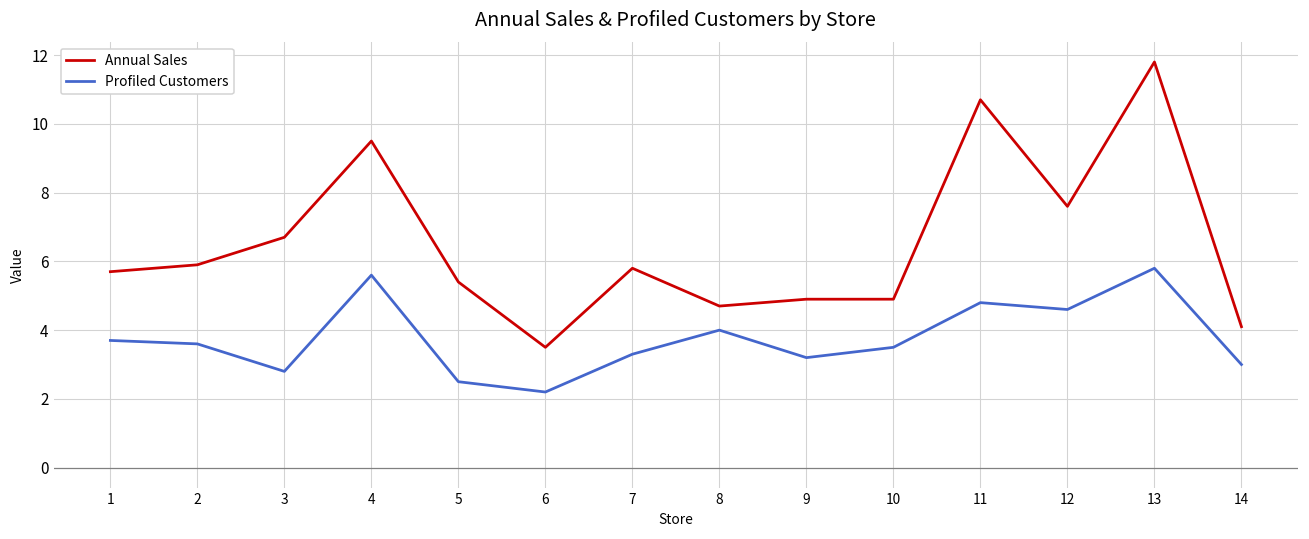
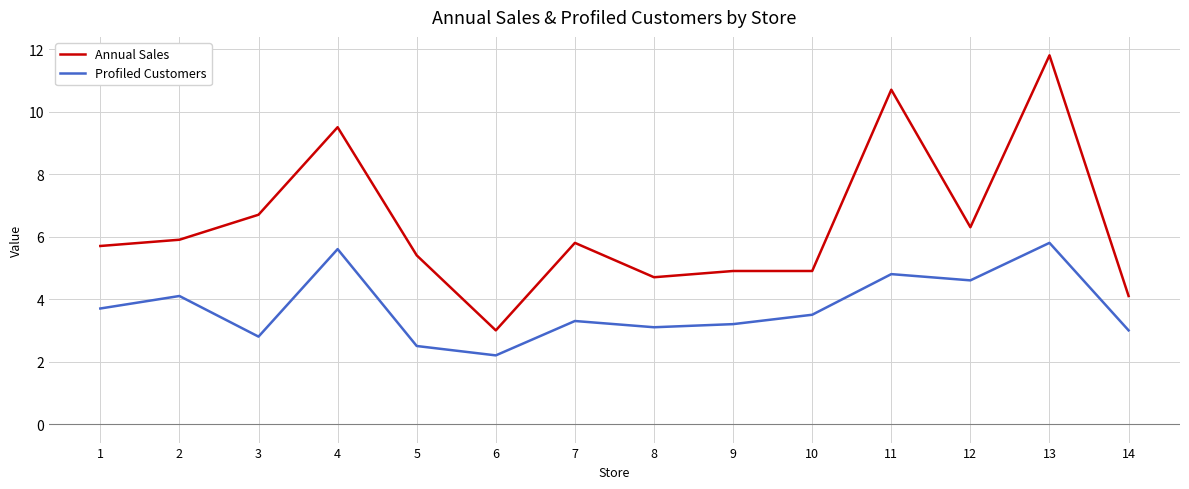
Profiled Customers, 2: 3.6 -> 4.1
Annual Sales, 6: 3.5 -> 3.0
Profiled Customers, 8: 4.0 -> 3.1
Annual Sales, 12: 7.6 -> 6.3
